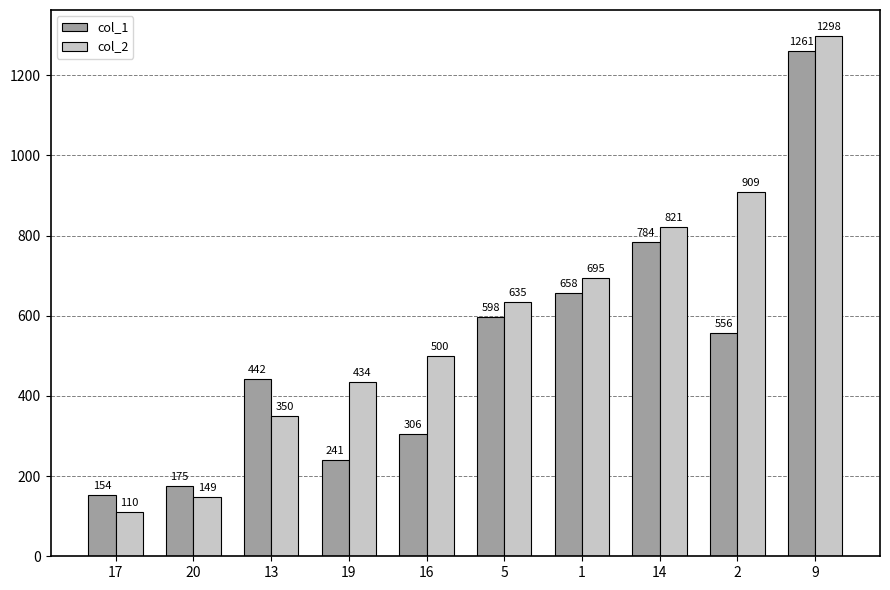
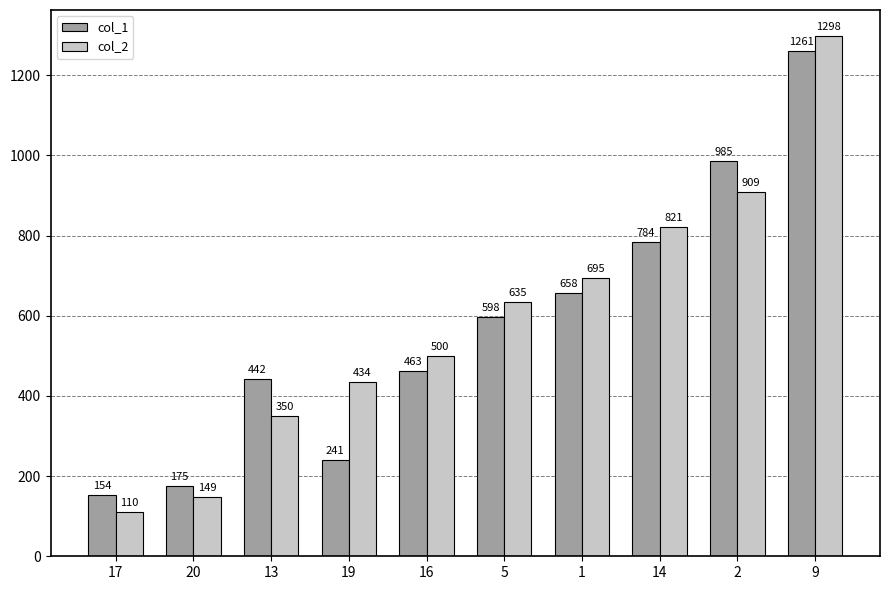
col_1, 16: 306 -> 463
col_1, 2: 556 -> 985
